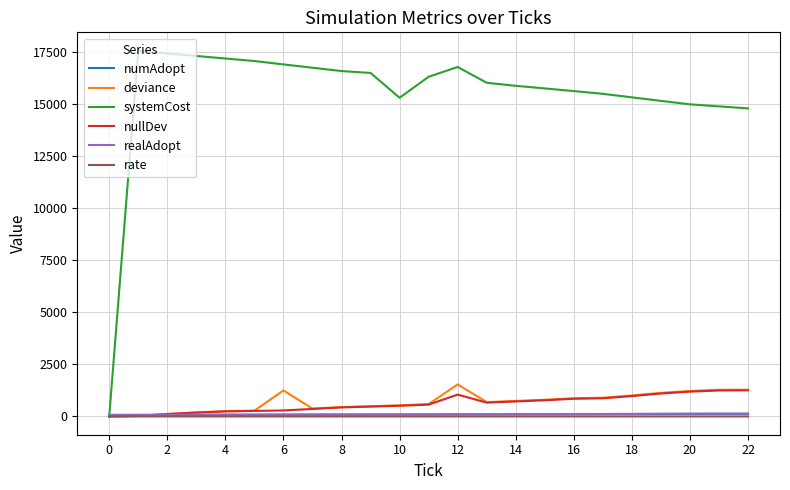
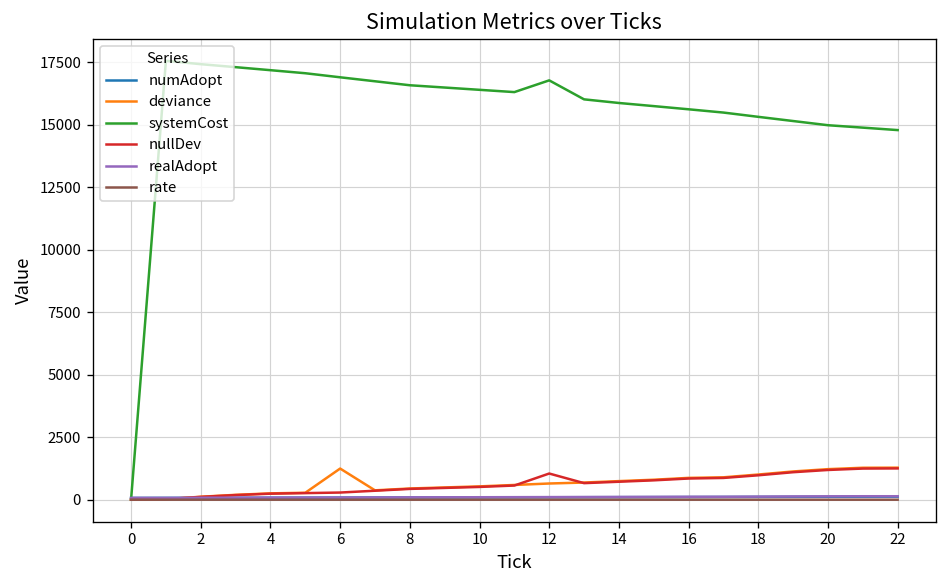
systemCost, 10: 15300 -> 16400
deviance, 12: 1500 -> 600
